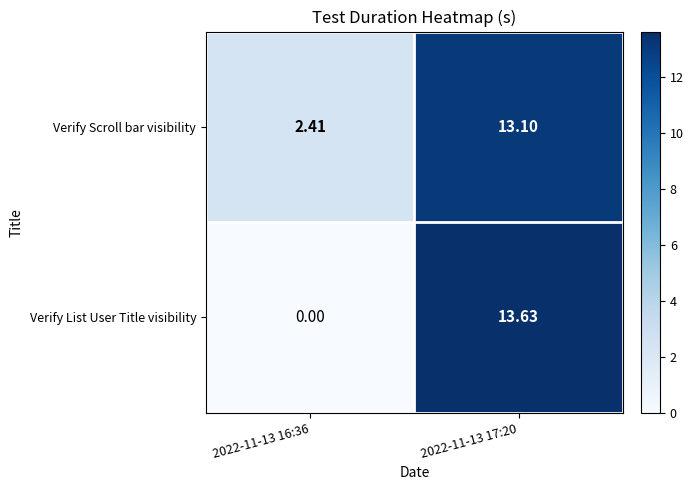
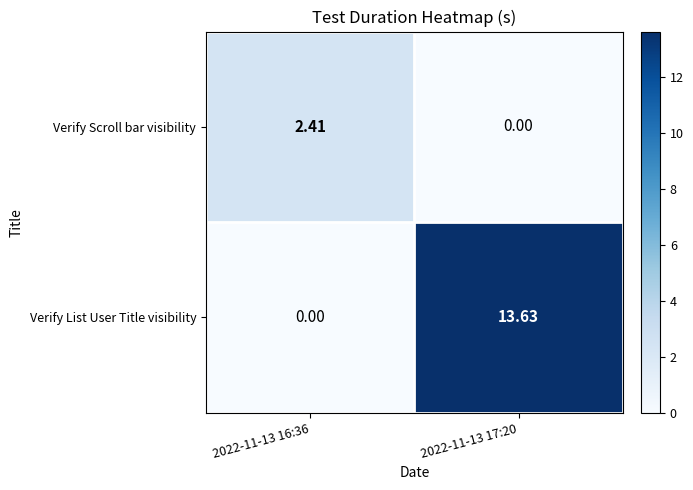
Verify Scroll bar visibility, 2022-11-13 17:20: 13.10 -> 0.00
